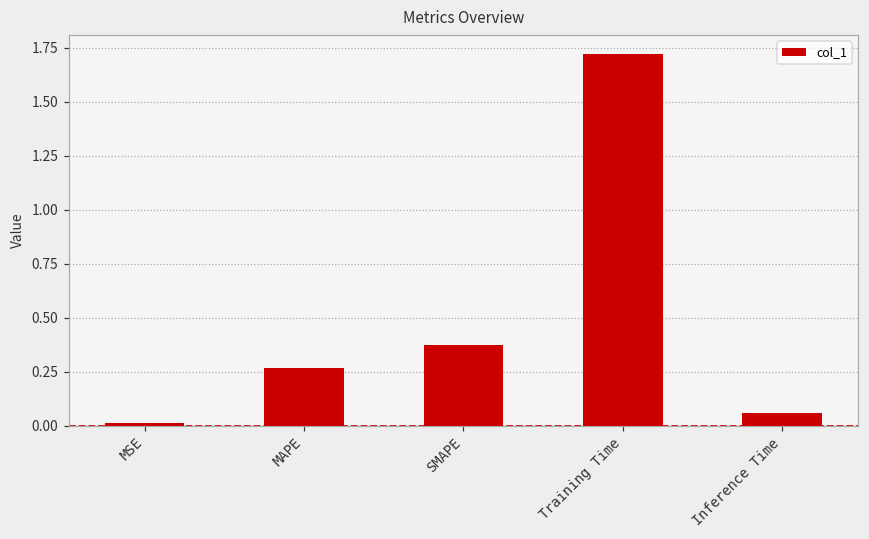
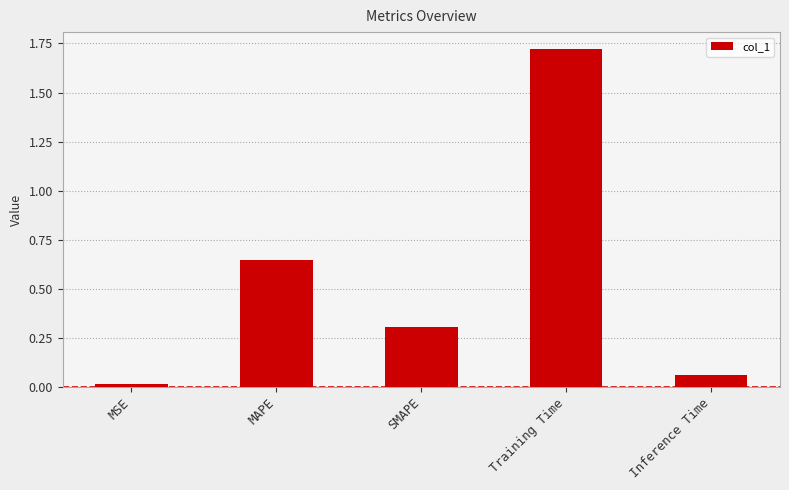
MAPE: 0.26 -> 0.65
SMAPE: 0.37 -> 0.31
